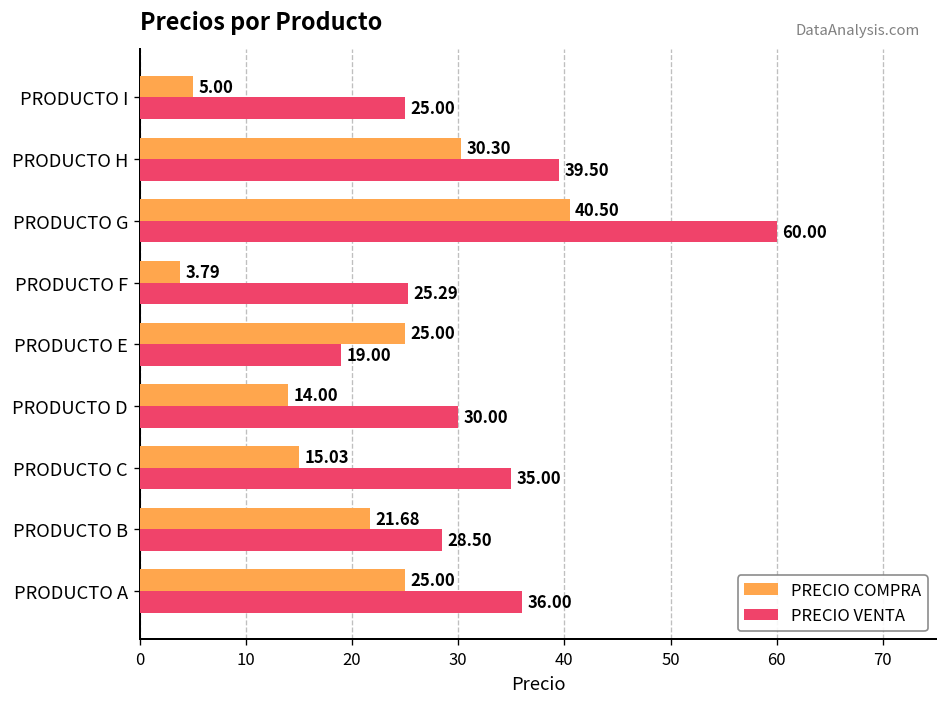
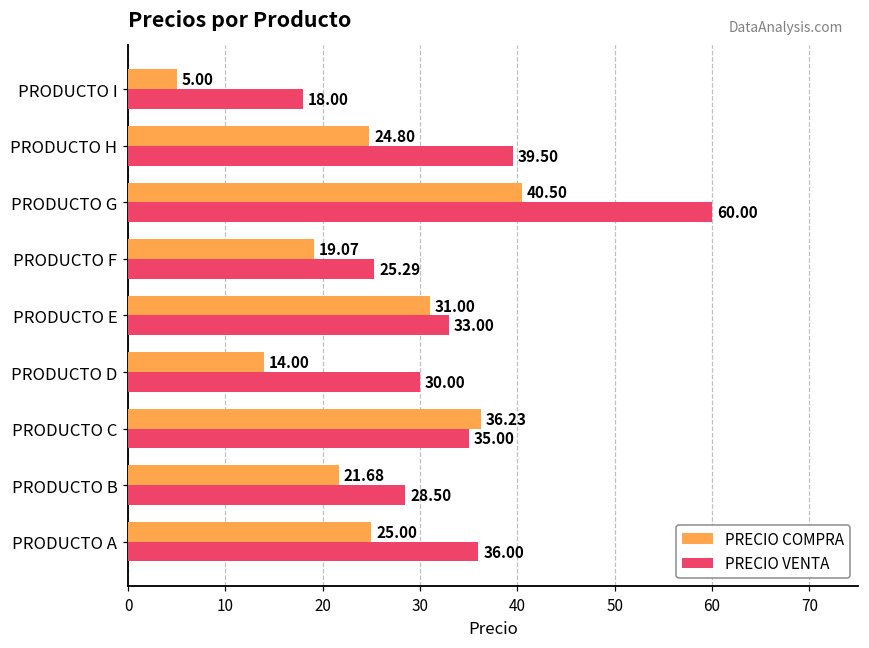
PRECIO VENTA, PRODUCTO I: 25.00 -> 18.00
PRECIO COMPRA, PRODUCTO H: 30.30 -> 24.80
PRECIO COMPRA, PRODUCTO F: 3.79 -> 19.07
PRECIO COMPRA, PRODUCTO E: 25.00 -> 31.00
PRECIO VENTA, PRODUCTO E: 19.00 -> 33.00
PRECIO COMPRA, PRODUCTO C: 15.03 -> 36.23
